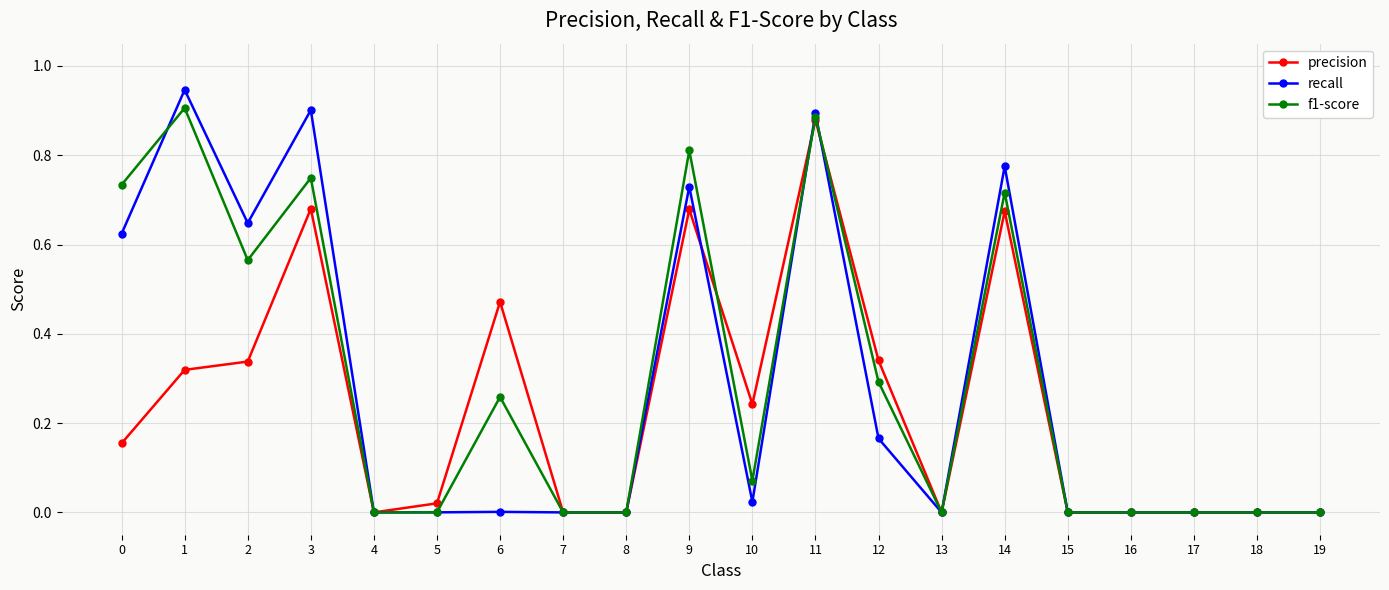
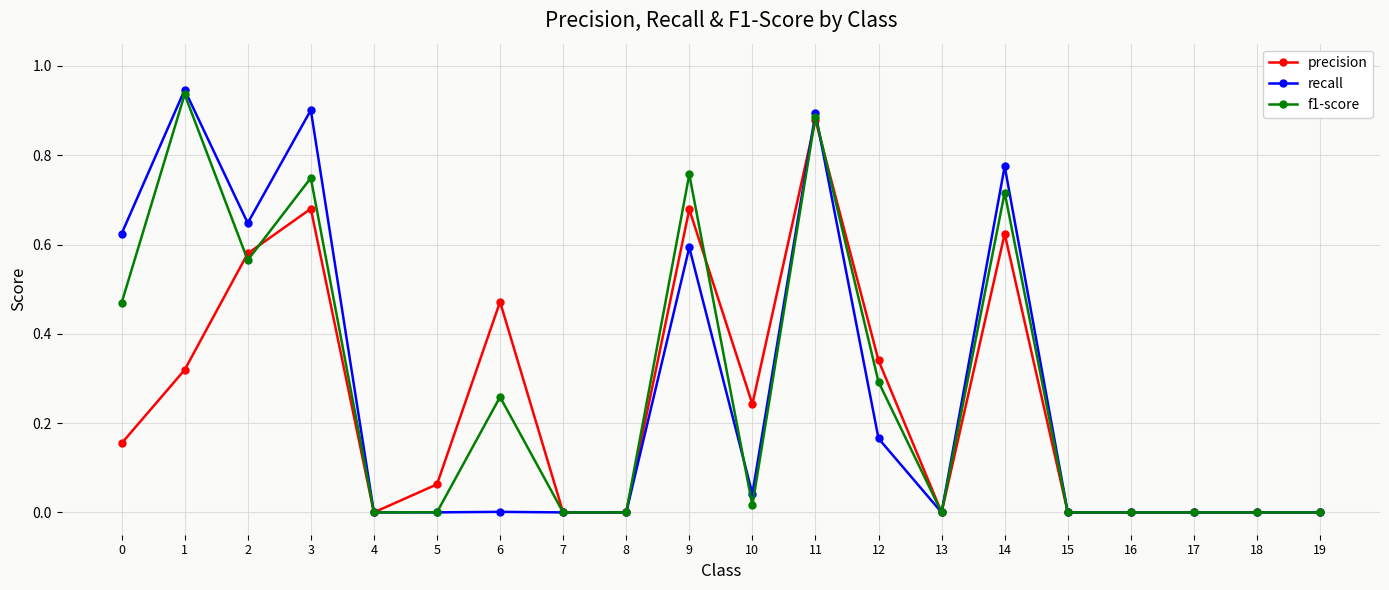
f1-score, 0: 0.73 -> 0.47
f1-score, 1: 0.91 -> 0.94
precision, 2: 0.34 -> 0.58
precision, 5: 0.02 -> 0.06
recall, 9: 0.73 -> 0.59
f1-score, 9: 0.81 -> 0.76
recall, 10: 0.02 -> 0.04
f1-score, 10: 0.07 -> 0.02
precision, 14: 0.67 -> 0.62
